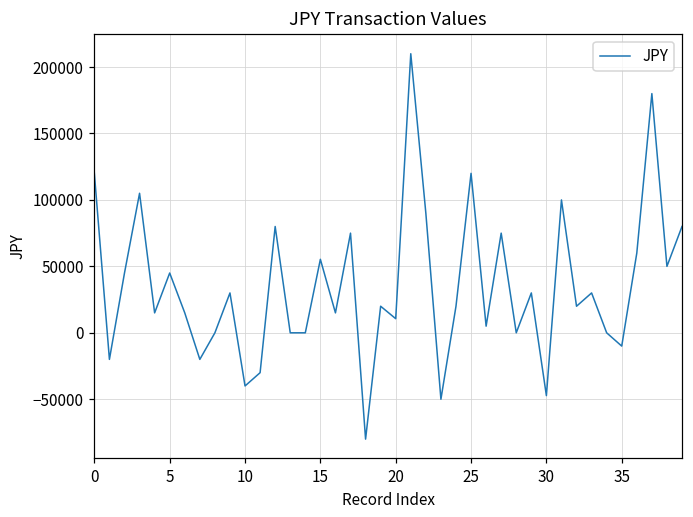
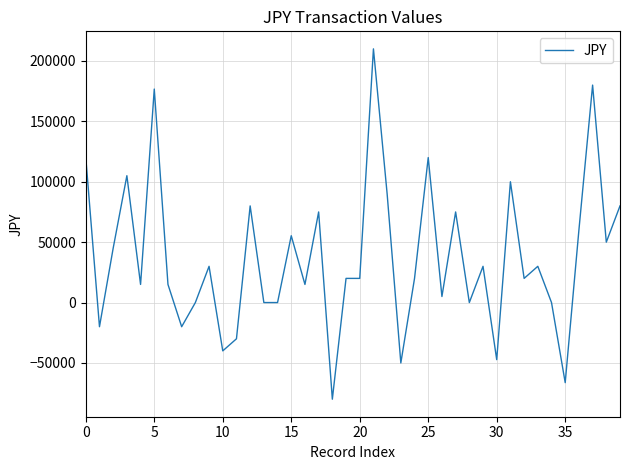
5: 45000 -> 177000
20: 11000 -> 20000
35: -10000 -> -66000
